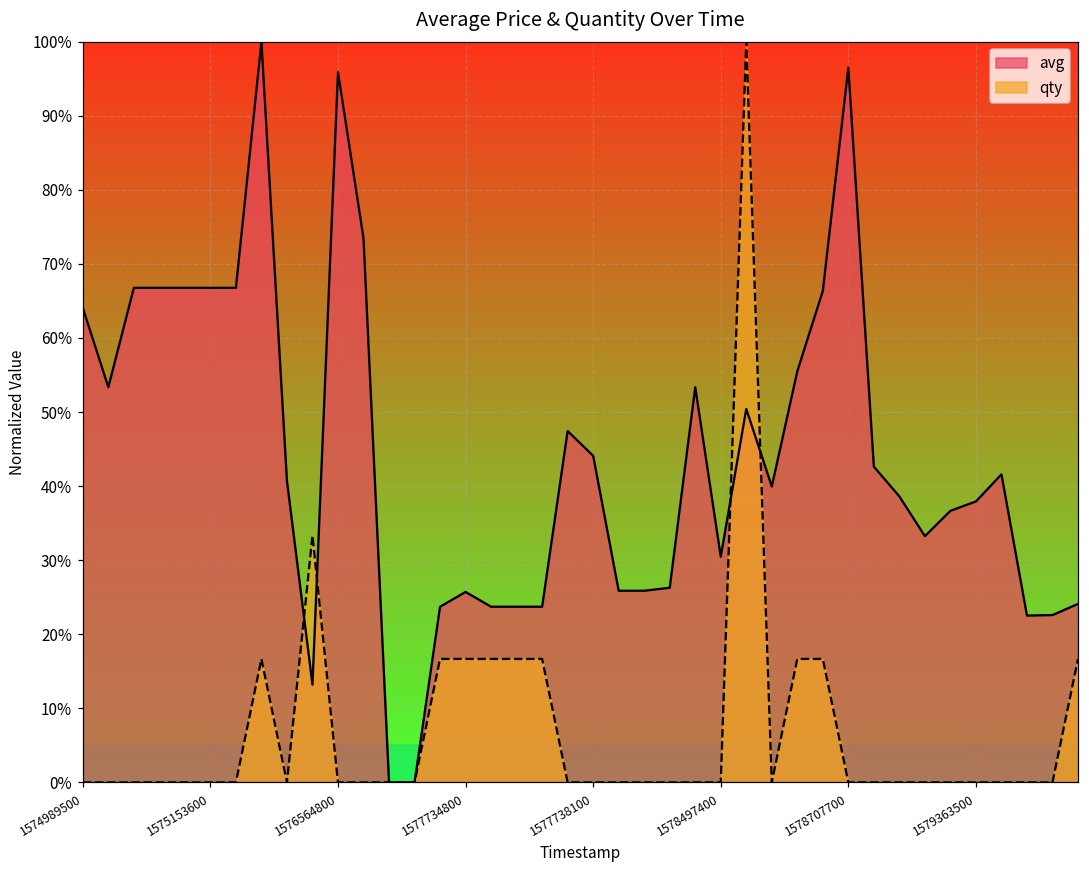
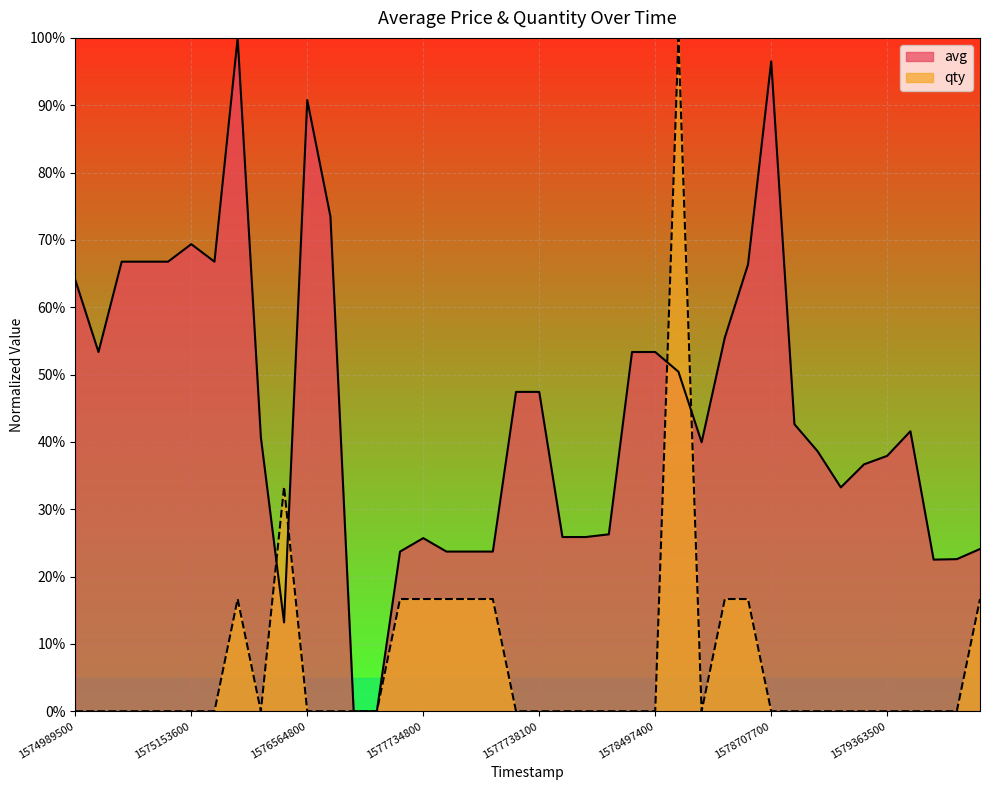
avg, 1575153600: 67% -> 69%
avg, 1576564800: 96% -> 91%
avg, 1577738100: 44% -> 47%
avg, 1578497400: 30% -> 53%
